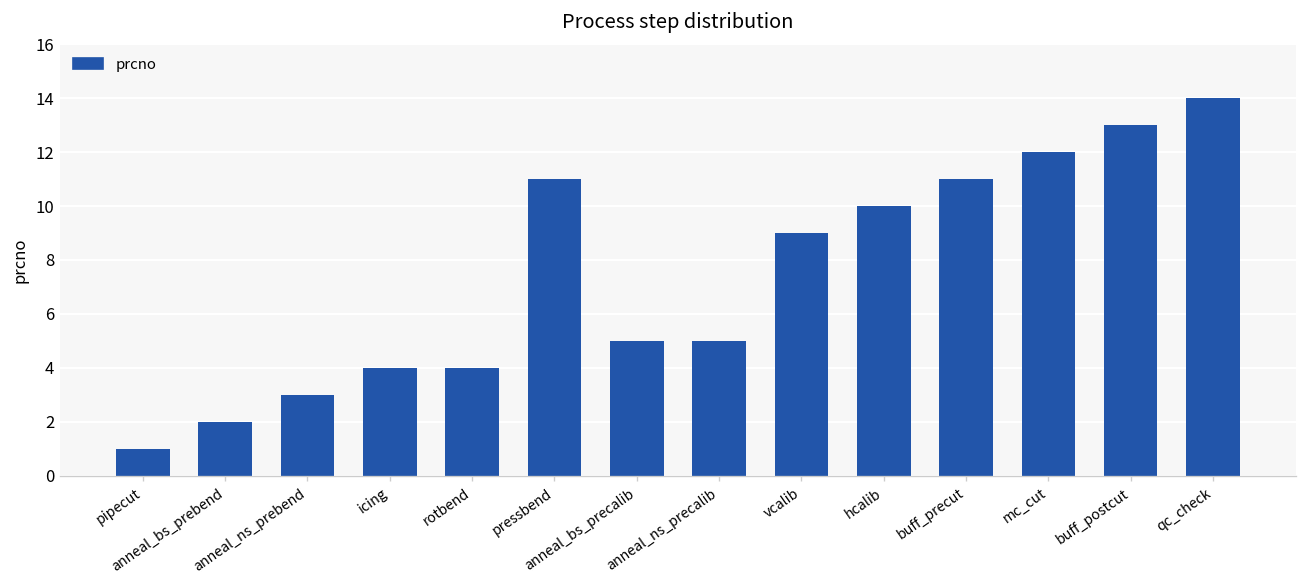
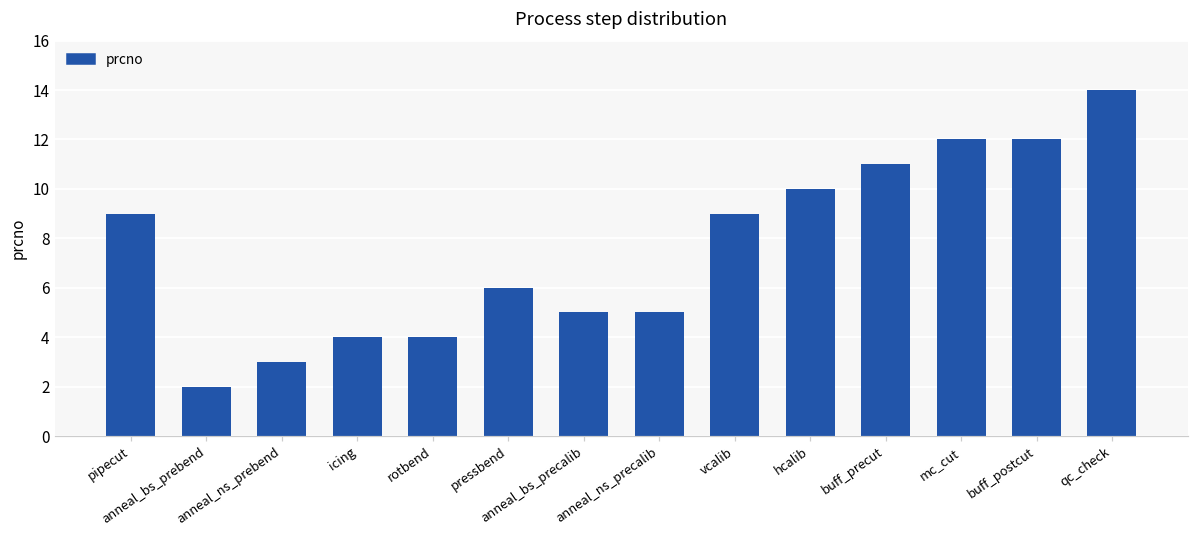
pipecut: 1 -> 9
pressbend: 11 -> 6
buff_postcut: 13 -> 12
